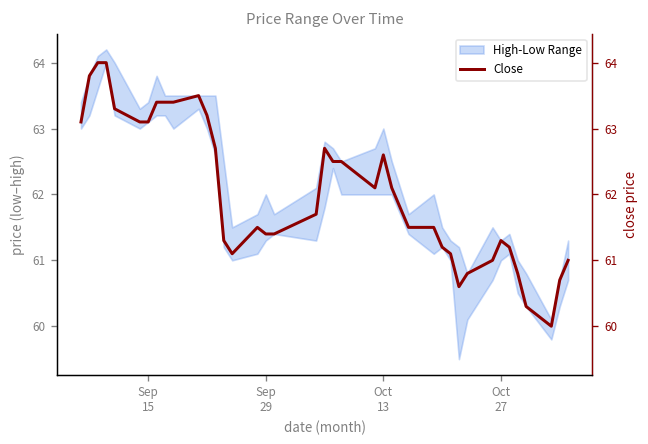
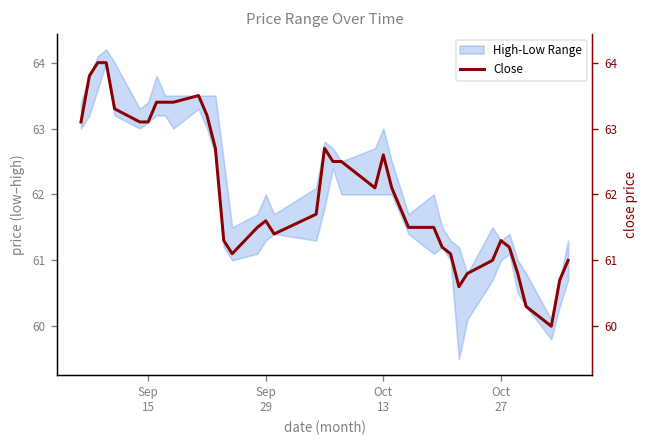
Close, Sep 29: 61.4 -> 61.6
